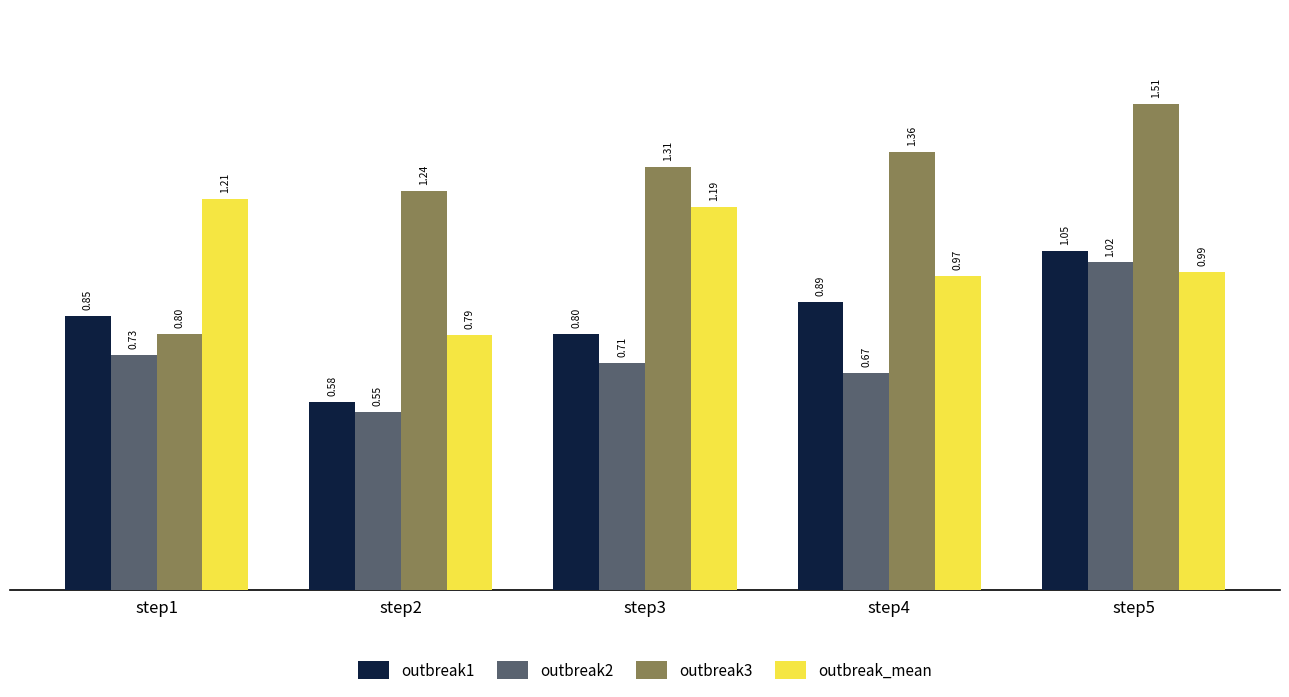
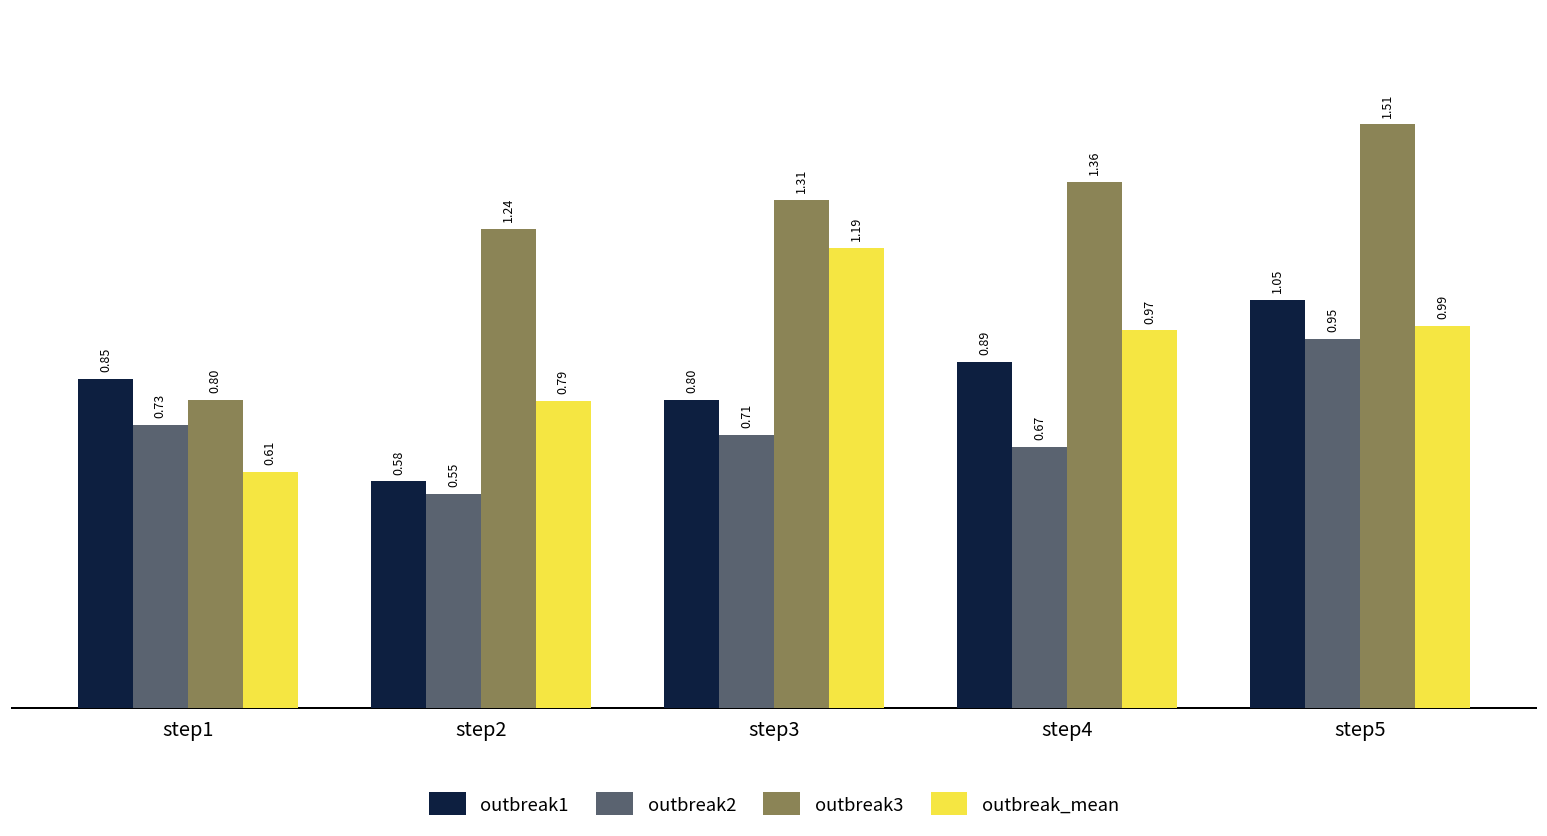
outbreak_mean, step1: 1.21 -> 0.61
outbreak2, step5: 1.02 -> 0.95
